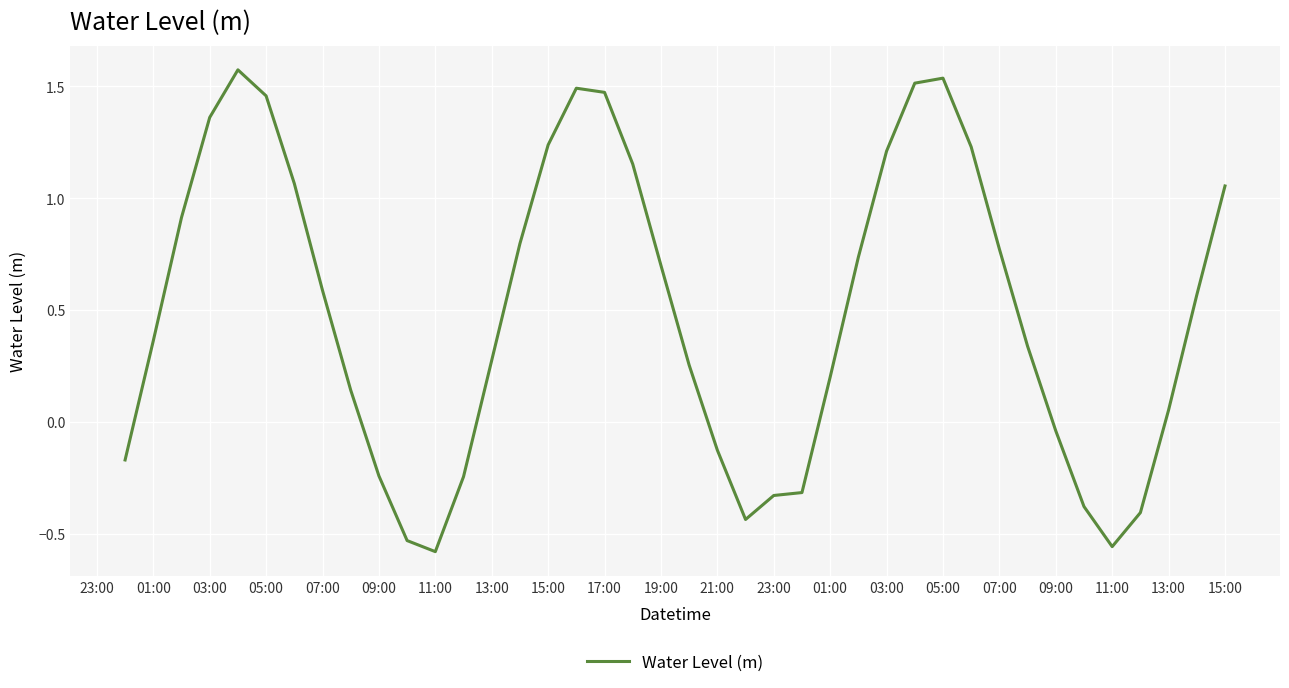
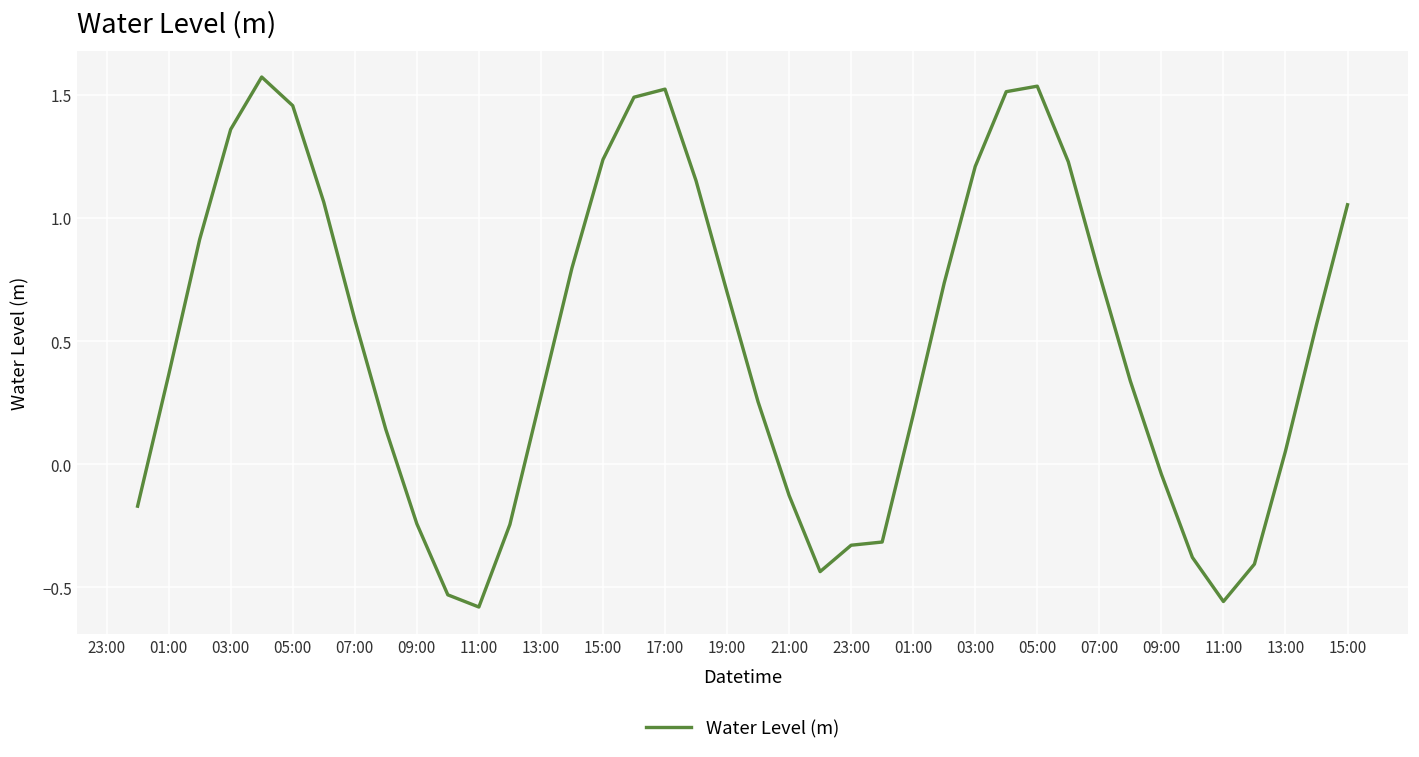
17:00: 1.47 -> 1.52
